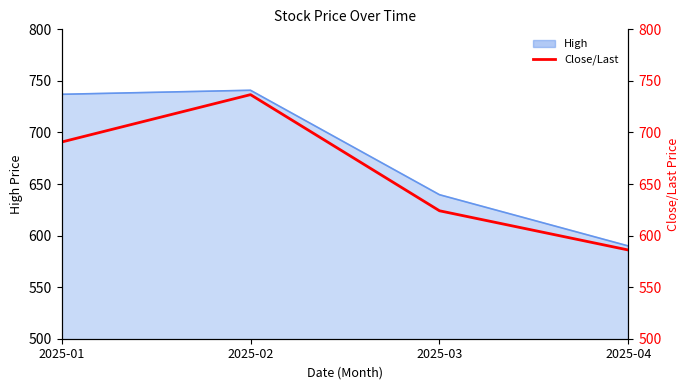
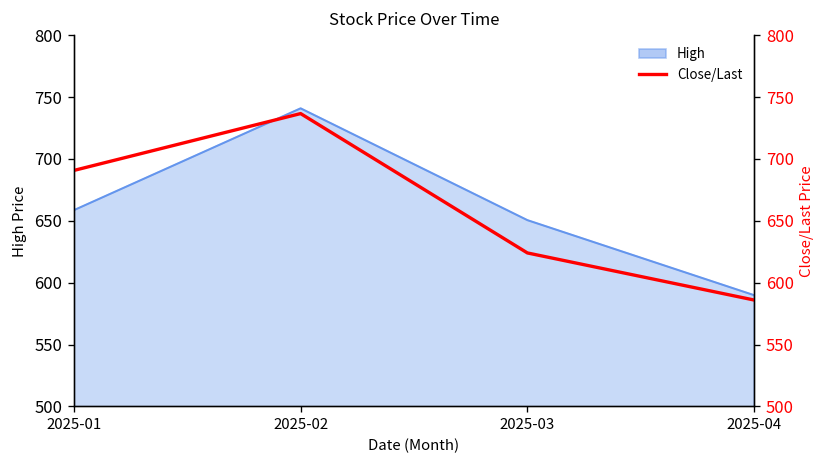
High, 2025-01: 737 -> 659
High, 2025-03: 640 -> 651
